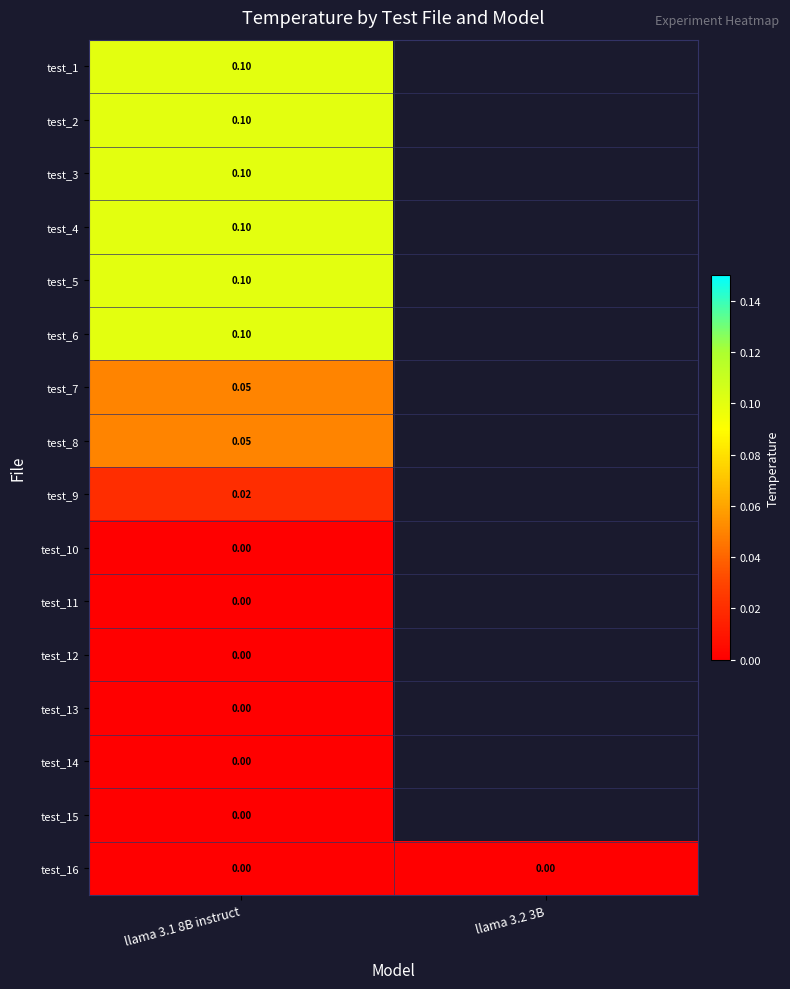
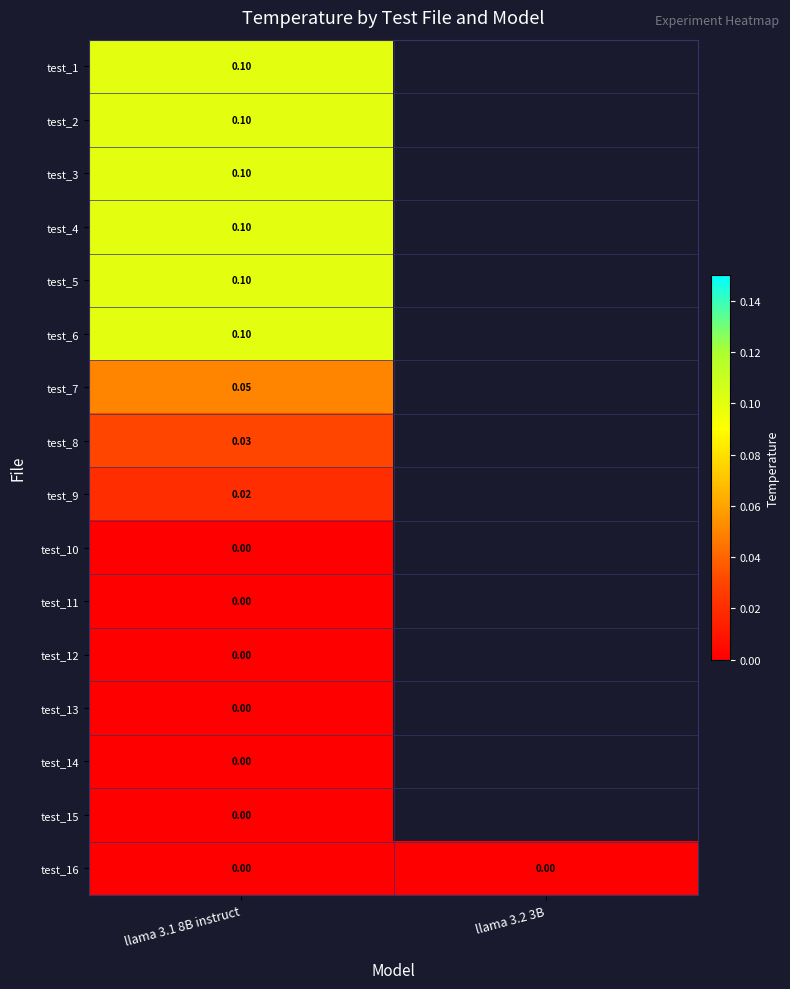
test_8, llama 3.1 8B instruct: 0.05 -> 0.03
